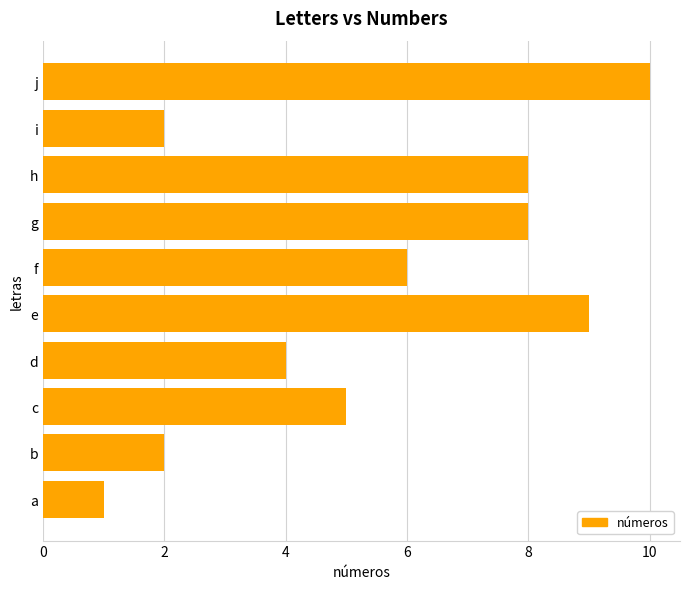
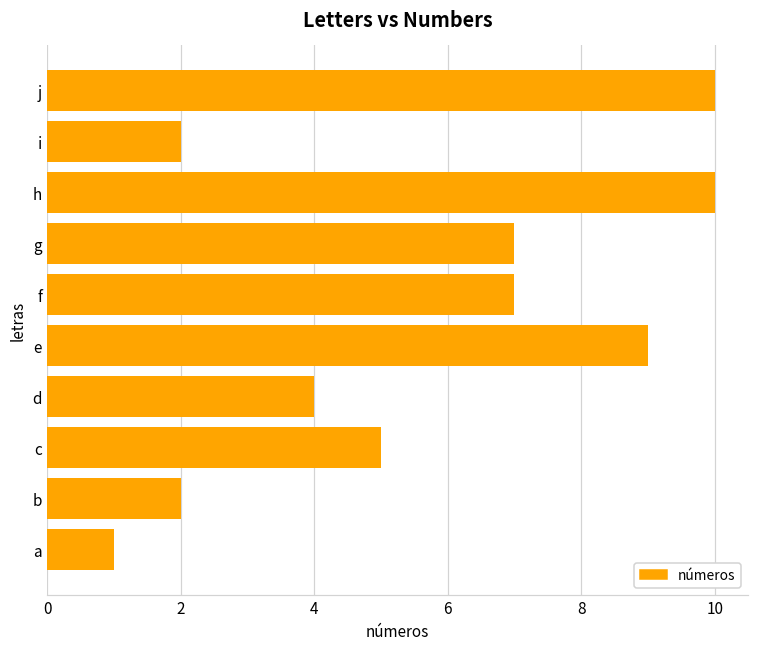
h: 8 -> 10
g: 8 -> 7
f: 6 -> 7
